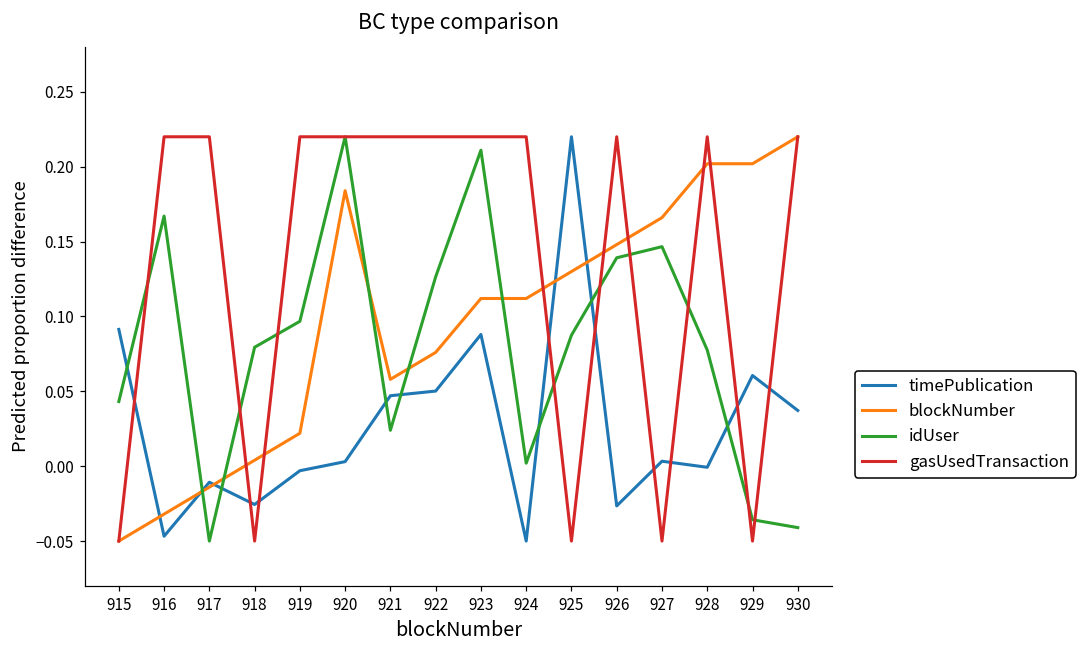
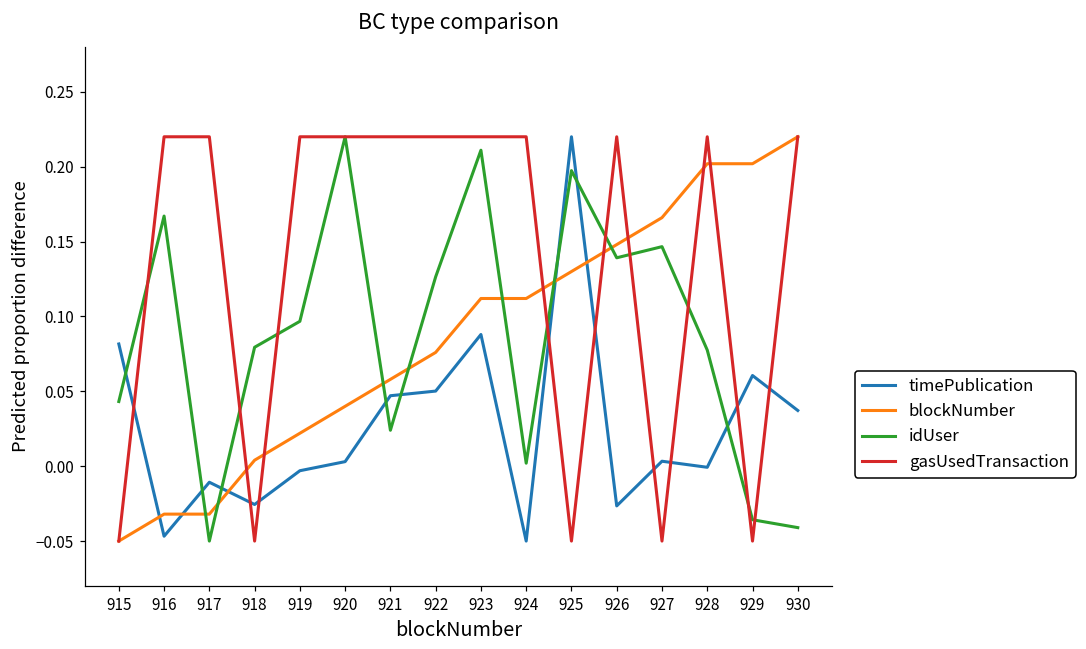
timePublication, 915: 0.091 -> 0.082
blockNumber, 917: -0.014 -> -0.032
blockNumber, 920: 0.184 -> 0.040
idUser, 925: 0.087 -> 0.197
